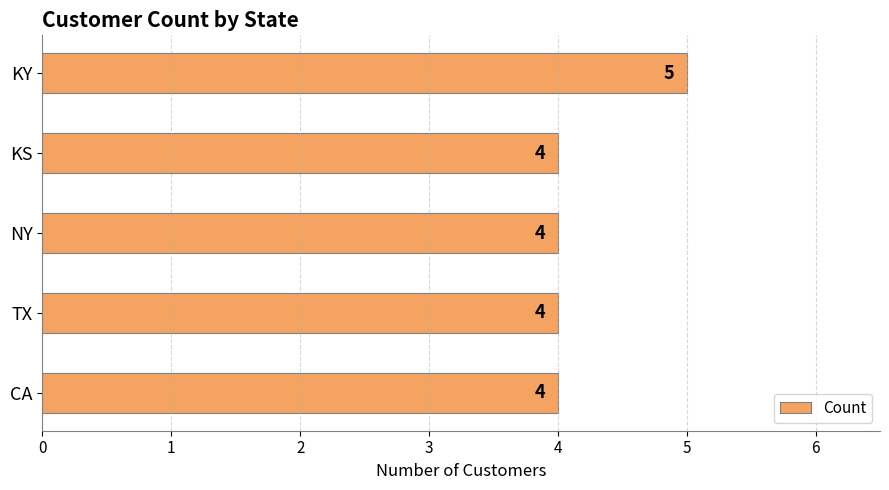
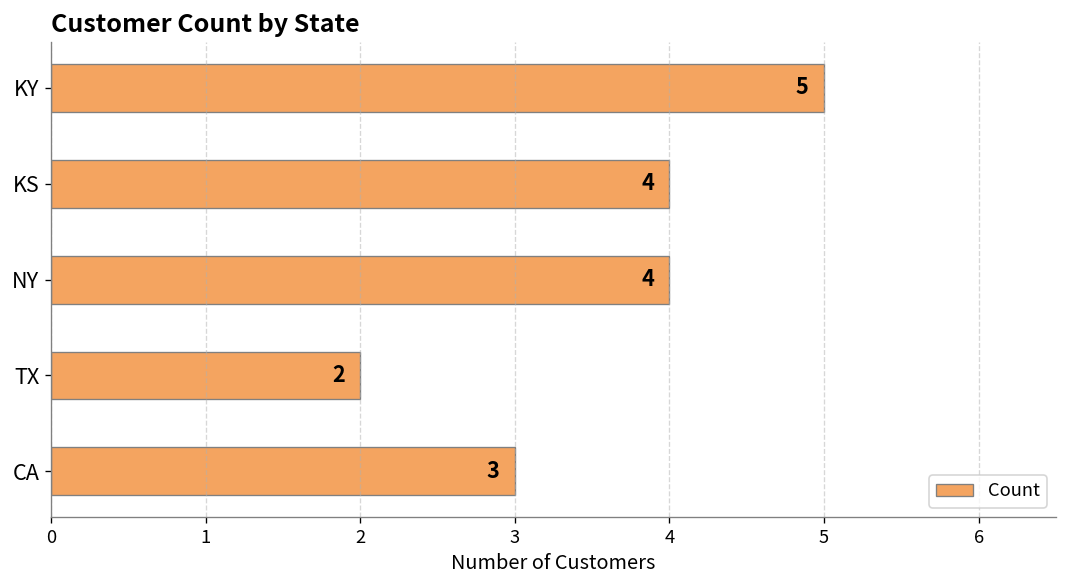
TX: 4 -> 2
CA: 4 -> 3
